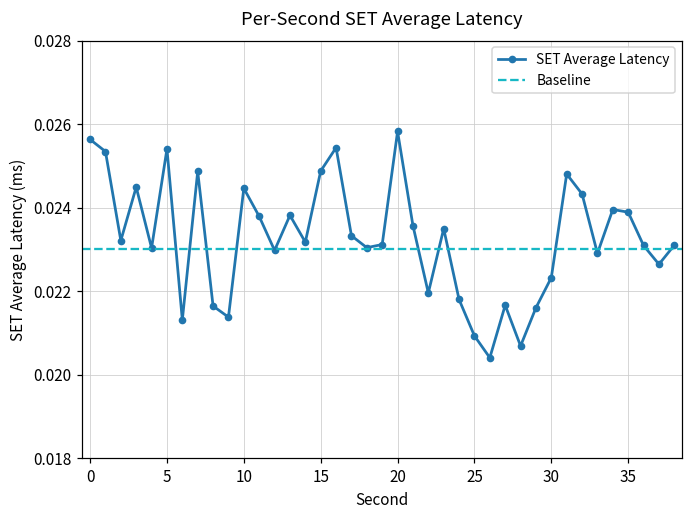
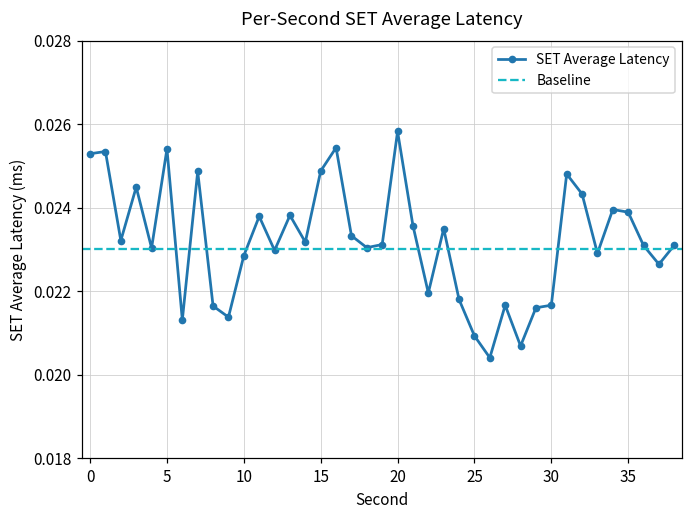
0: 0.0256 -> 0.0253
10: 0.0245 -> 0.0229
30: 0.0223 -> 0.0217
